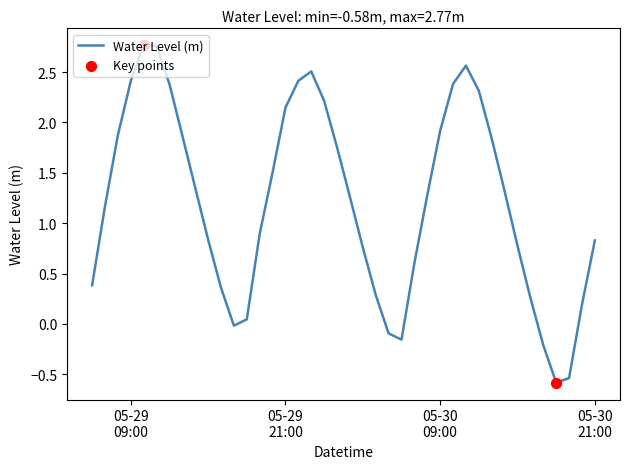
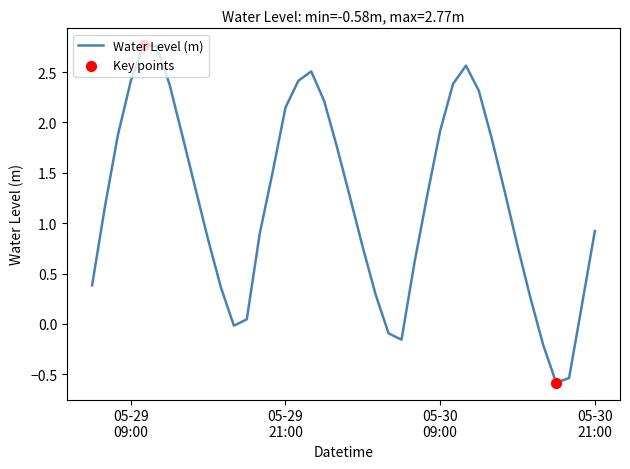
Water Level (m), 05-30 21:00: 0.83 -> 0.92
